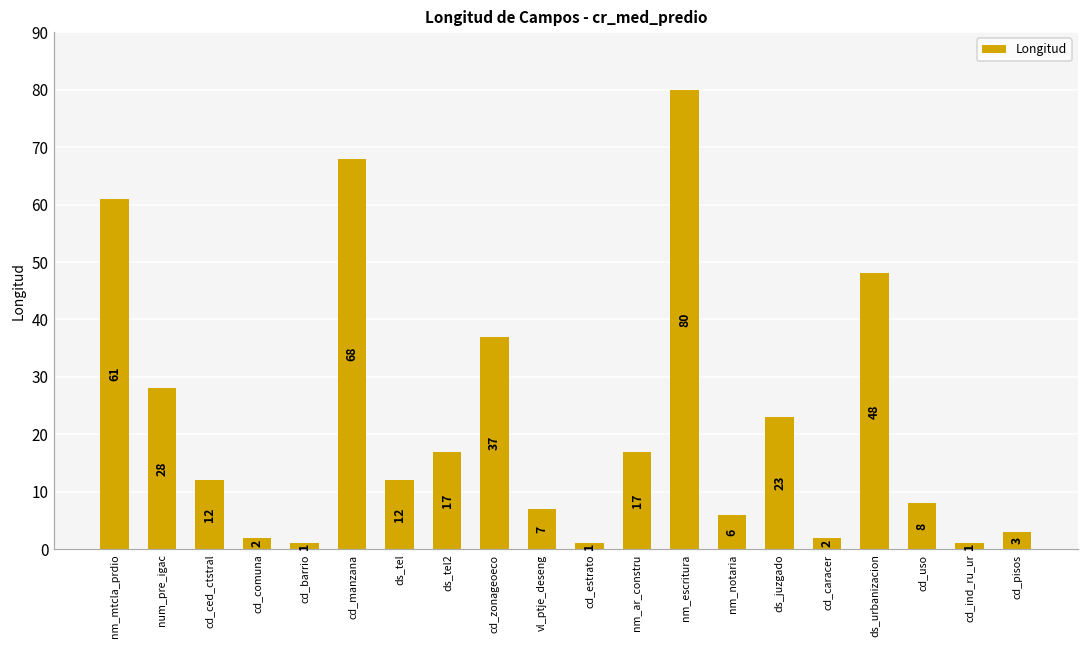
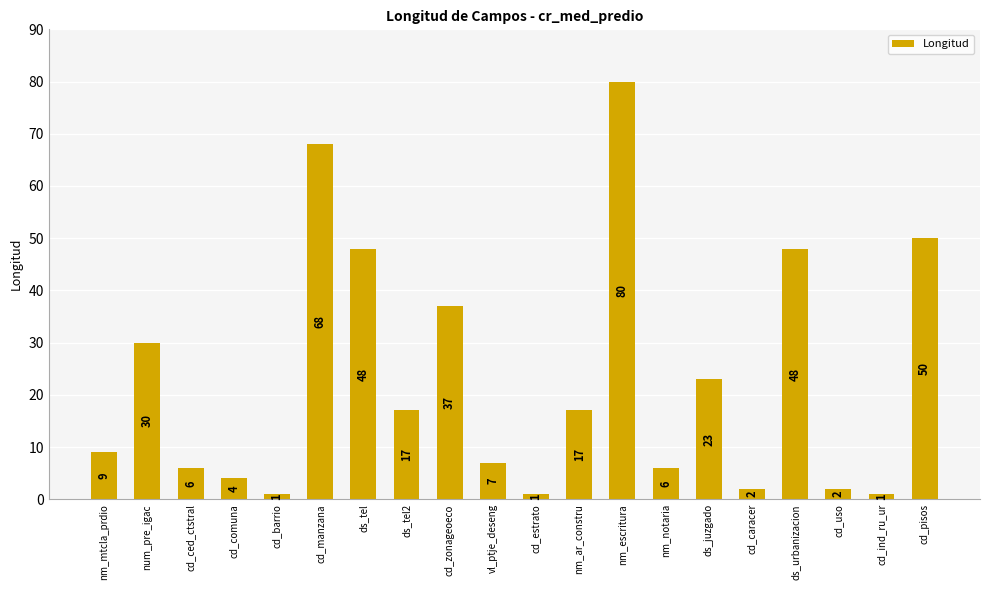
nm_mtcla_prdio: 61 -> 9
num_pre_igac: 28 -> 30
cd_ced_ctstral: 12 -> 6
cd_comuna: 2 -> 4
ds_tel: 12 -> 48
cd_uso: 8 -> 2
cd_pisos: 3 -> 50
